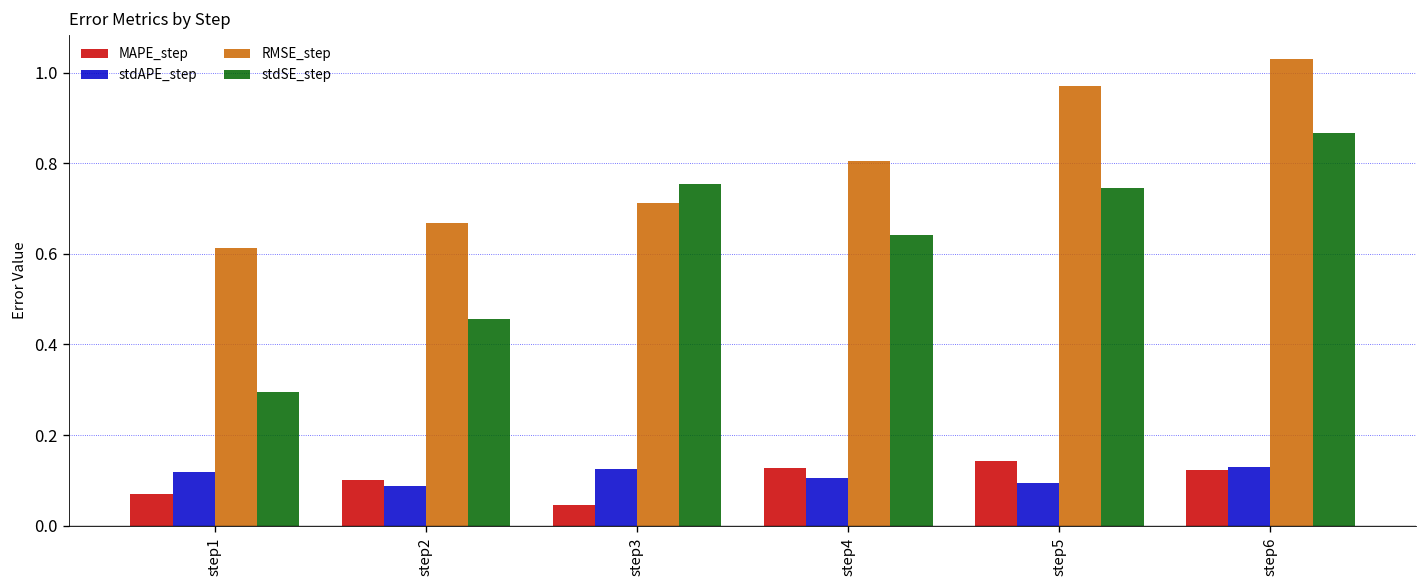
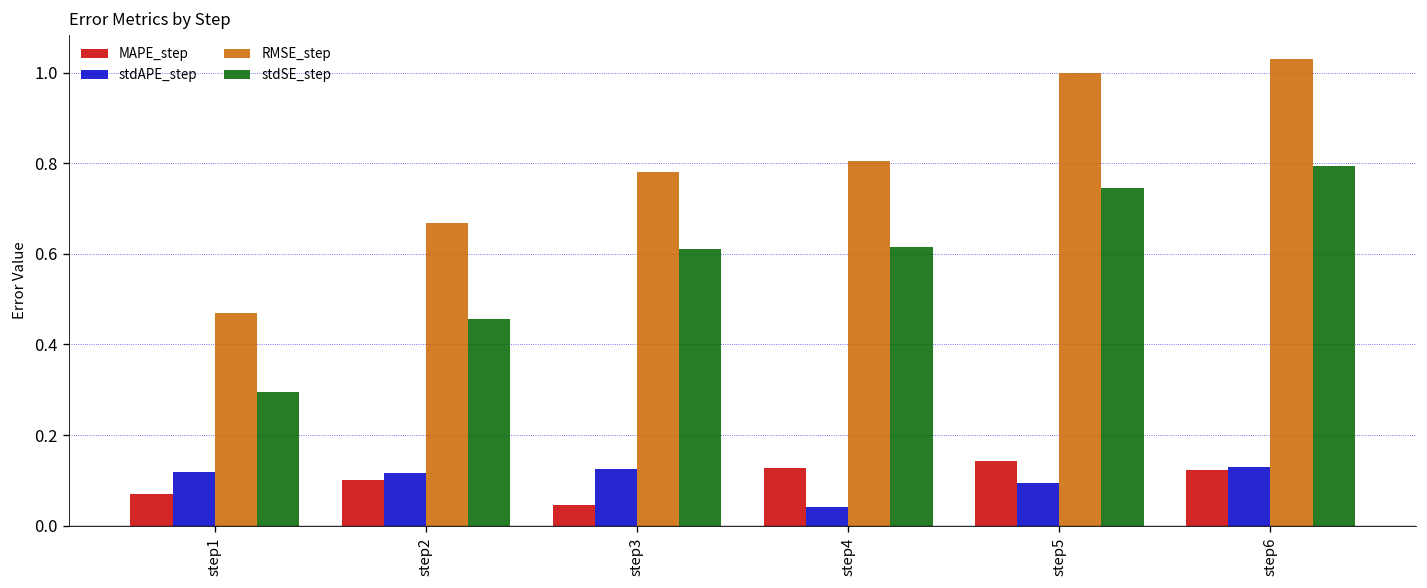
RMSE_step, step1: 0.61 -> 0.47
stdAPE_step, step2: 0.09 -> 0.12
RMSE_step, step3: 0.71 -> 0.78
stdSE_step, step3: 0.75 -> 0.61
stdAPE_step, step4: 0.11 -> 0.04
stdSE_step, step4: 0.64 -> 0.61
RMSE_step, step5: 0.97 -> 1.00
stdSE_step, step6: 0.87 -> 0.79
